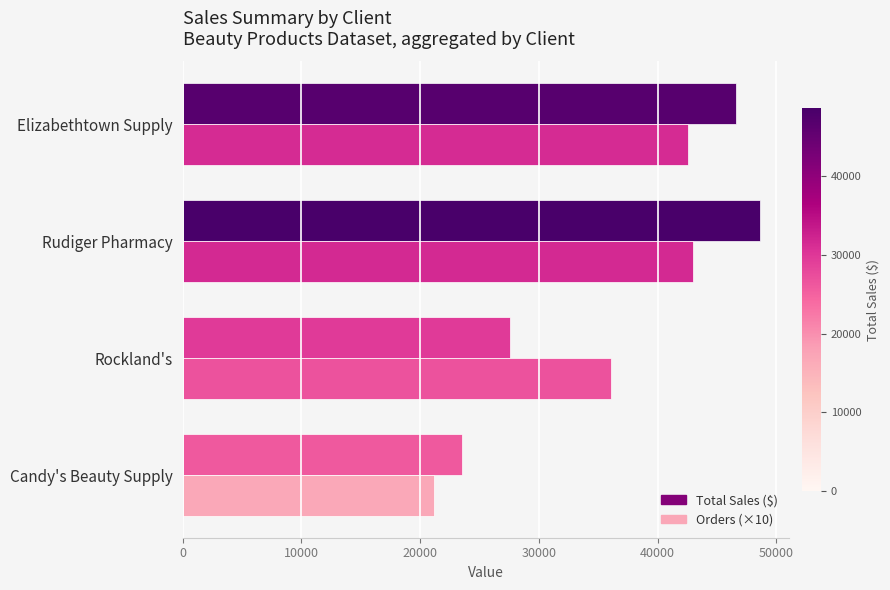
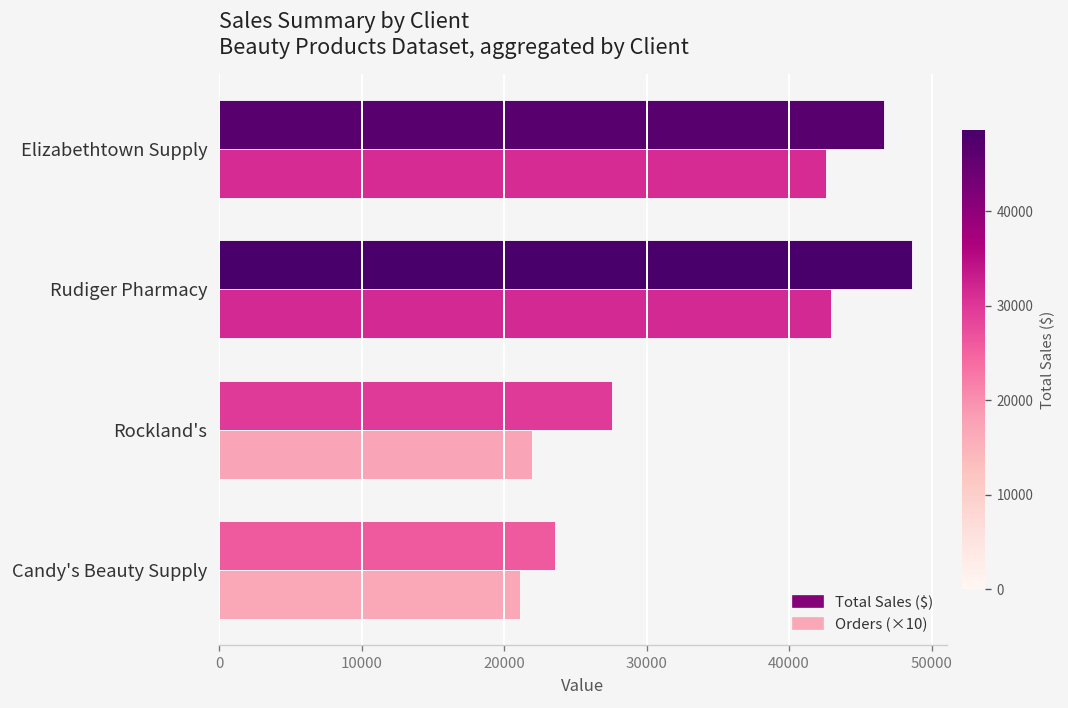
Orders (×10), Rockland's: 36000 -> 21900
